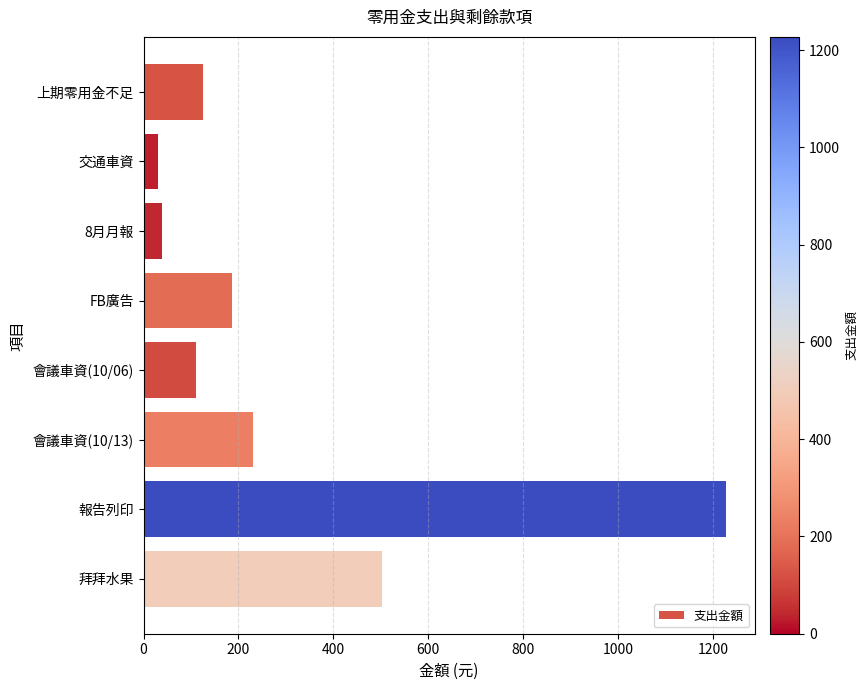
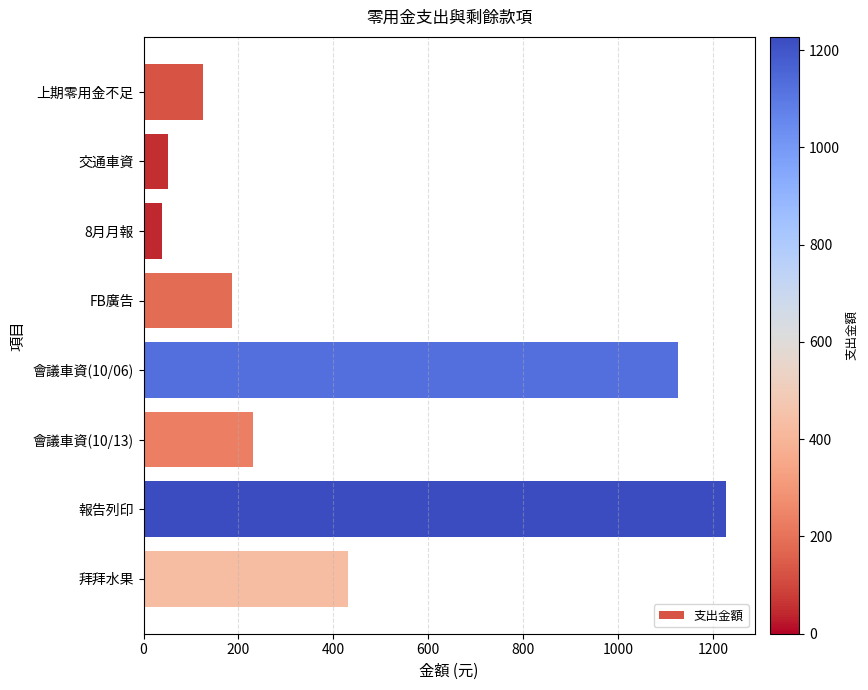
交通車資: 30 -> 50
會議車資(10/06): 110 -> 1130
拜拜水果: 500 -> 430
